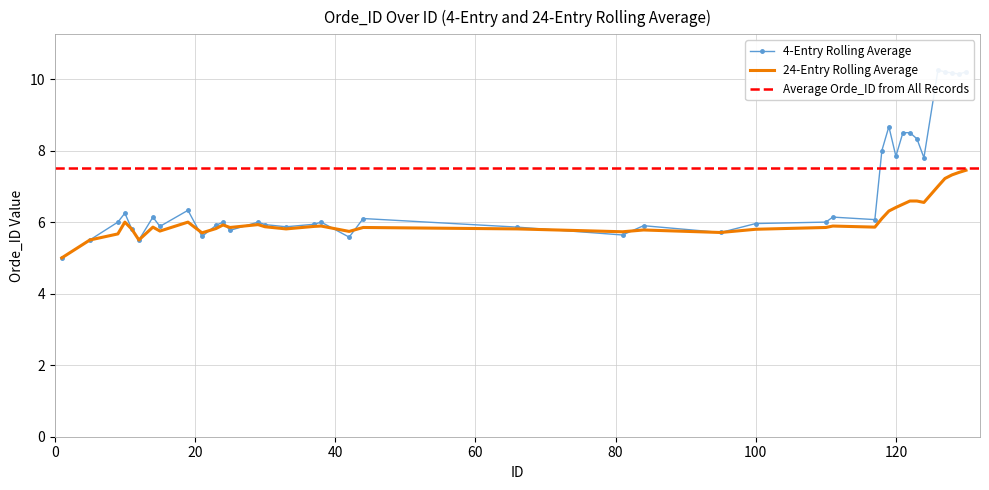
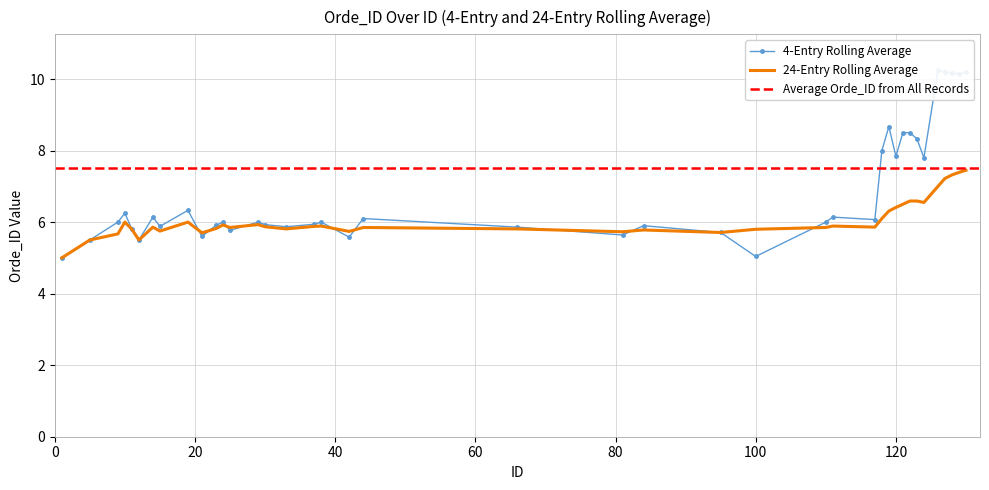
4-Entry Rolling Average, 100: 6.0 -> 5.0
